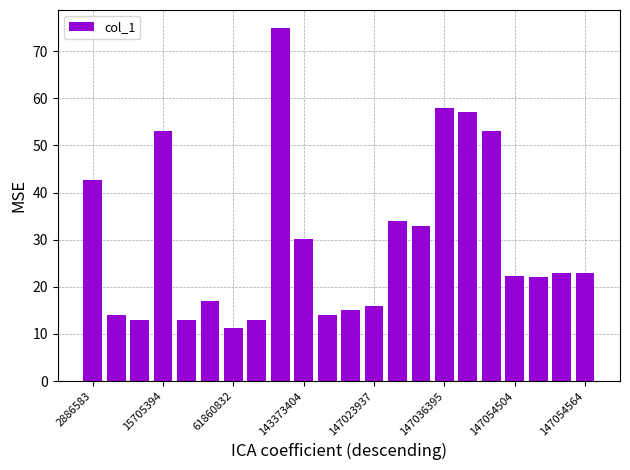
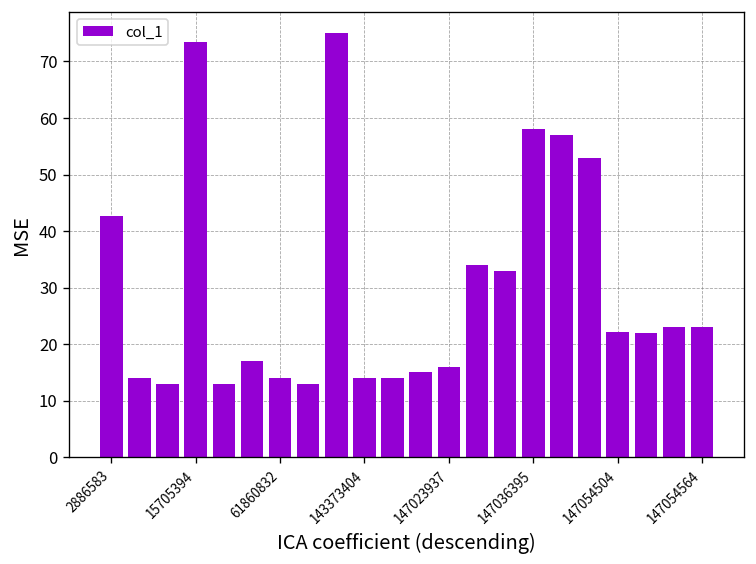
15705394: 53 -> 73
61860832: 11 -> 14
143373404: 30 -> 14
